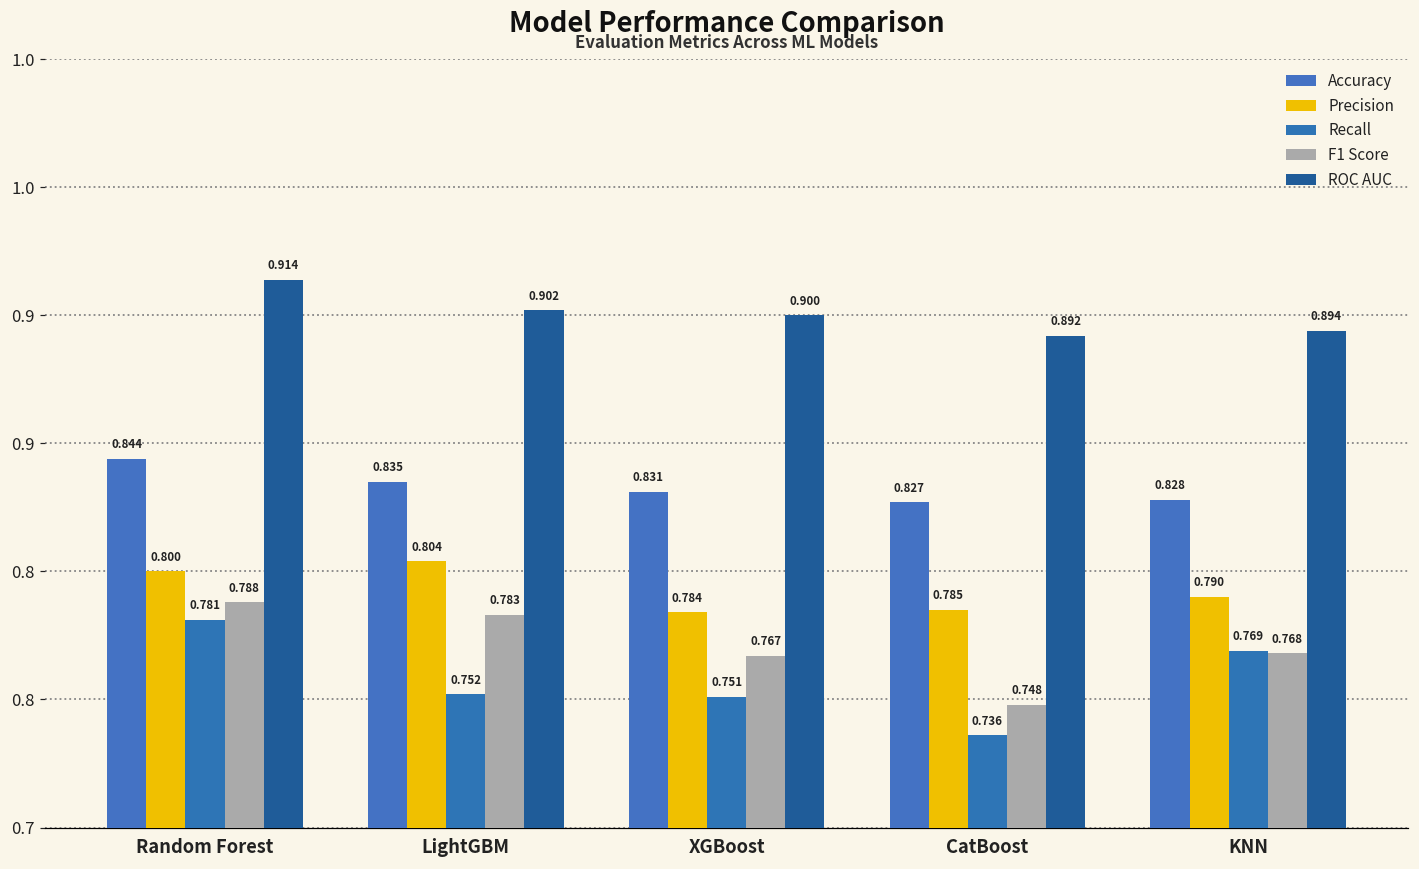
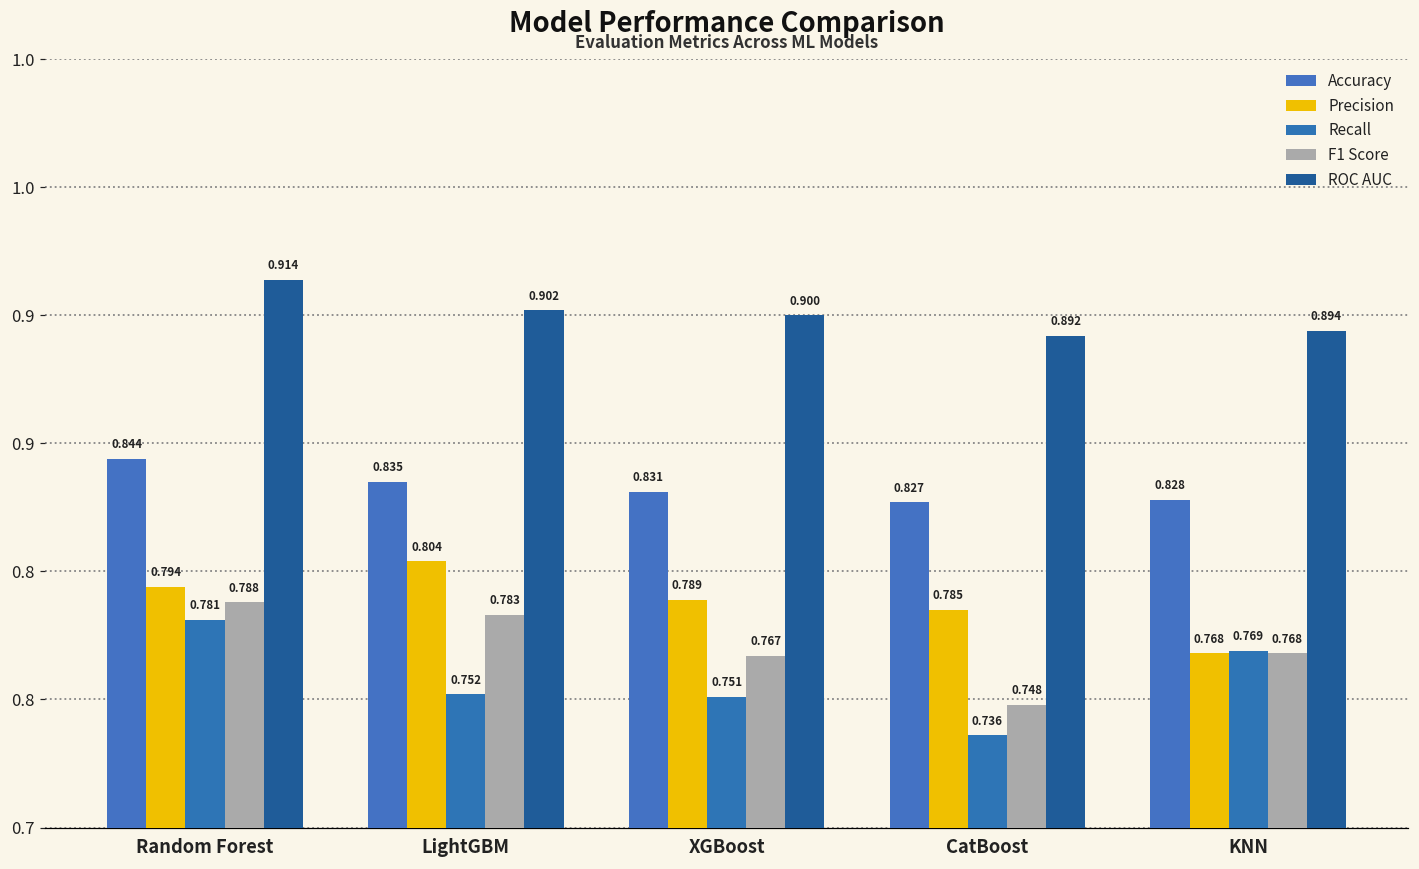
Precision, Random Forest: 0.800 -> 0.794
Precision, XGBoost: 0.784 -> 0.789
Precision, KNN: 0.790 -> 0.768
